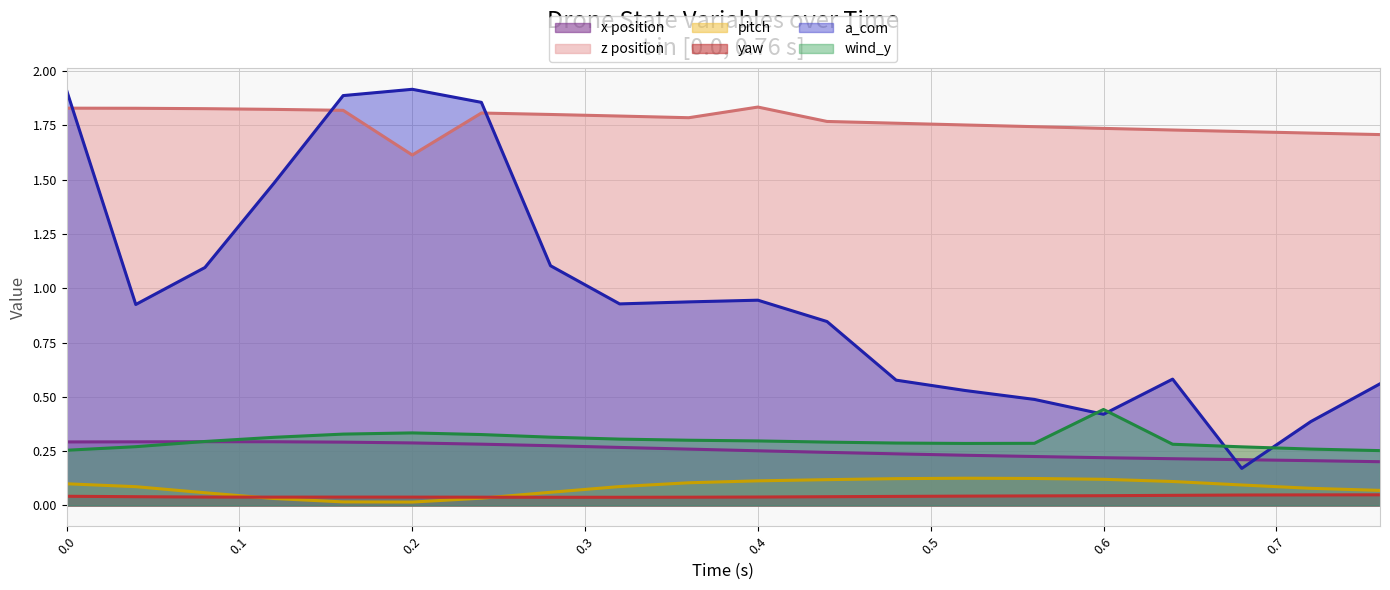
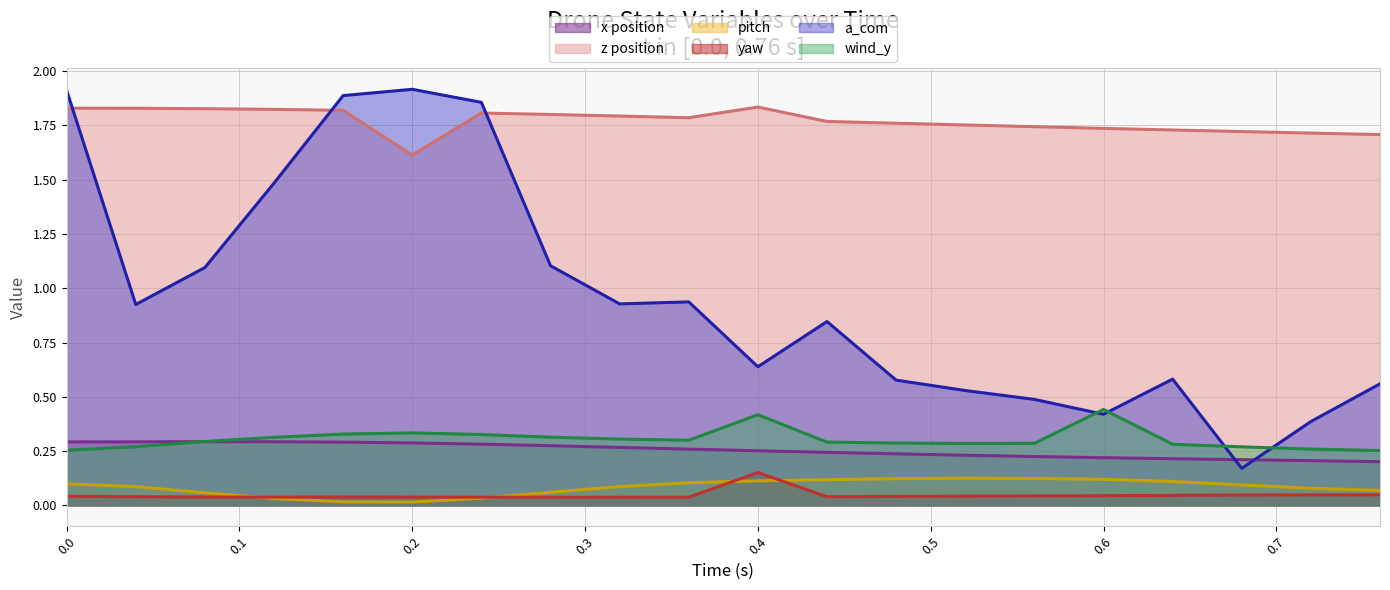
yaw, 0.4: 0.04 -> 0.15
a_com, 0.4: 0.95 -> 0.64
wind_y, 0.4: 0.30 -> 0.42
